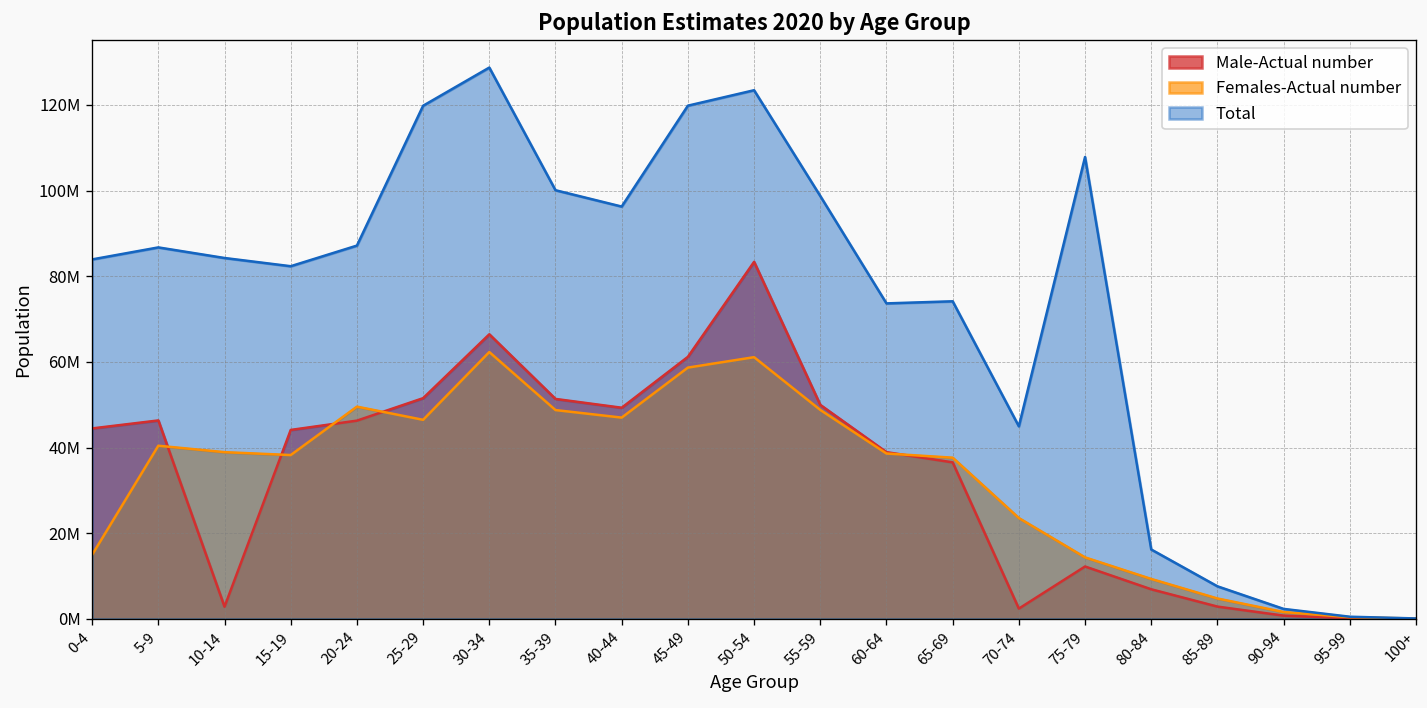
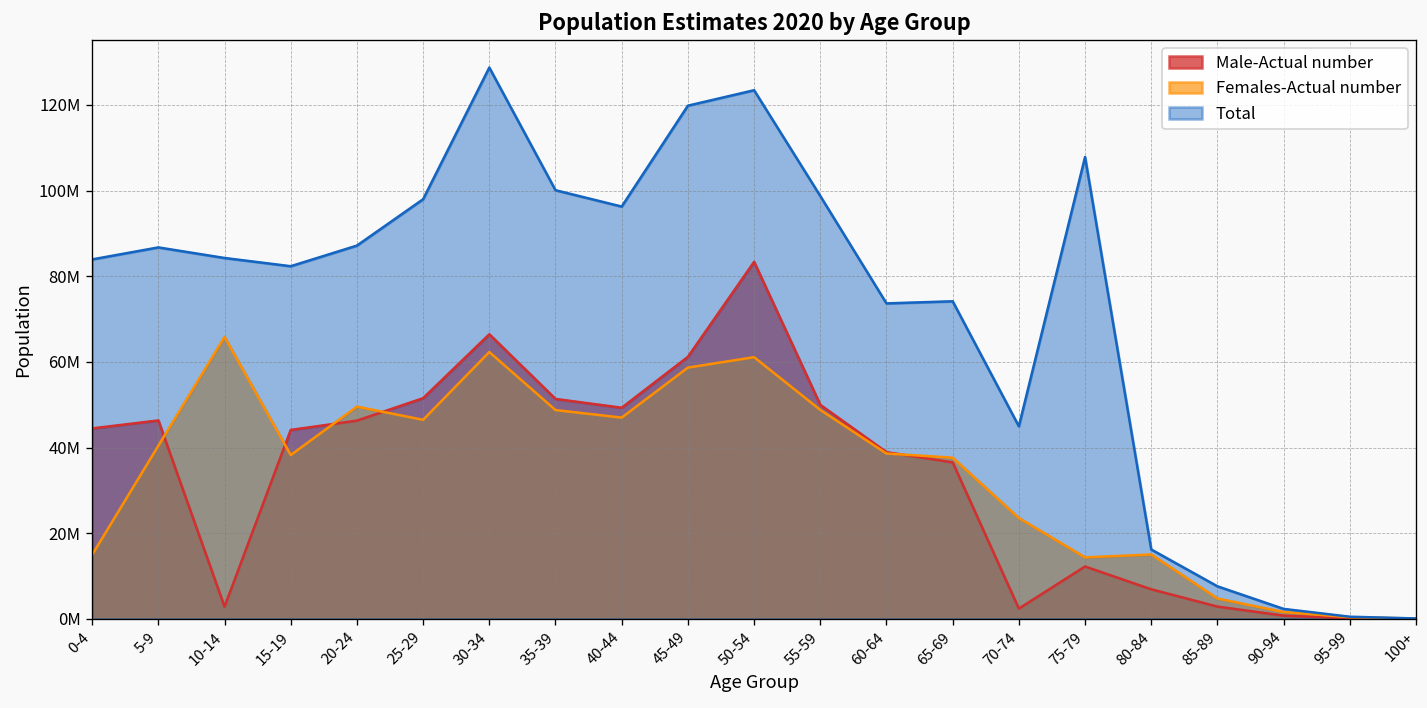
Females-Actual number, 10-14: 39000000 -> 66000000
Total, 25-29: 120000000 -> 98000000
Females-Actual number, 80-84: 9000000 -> 15000000
